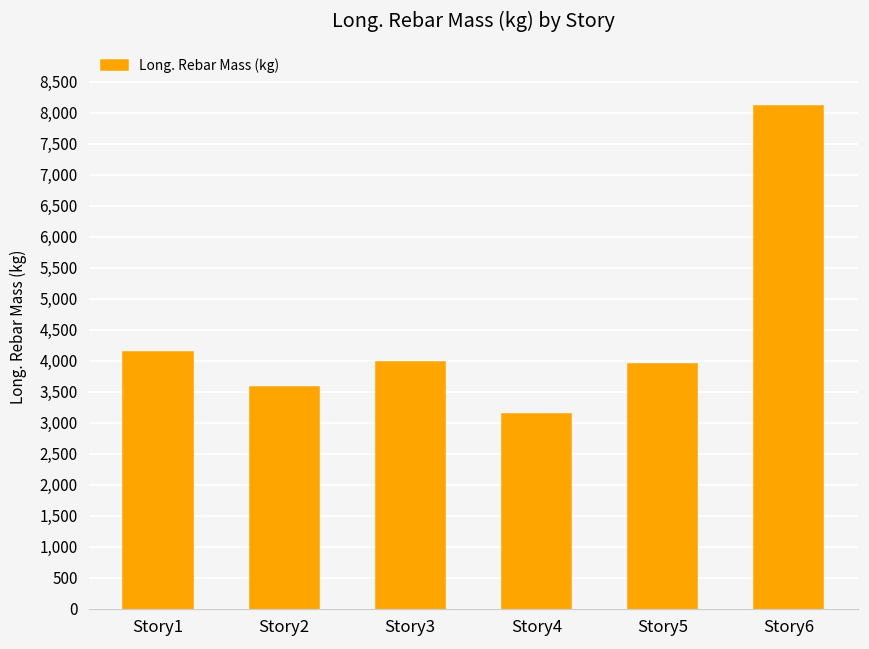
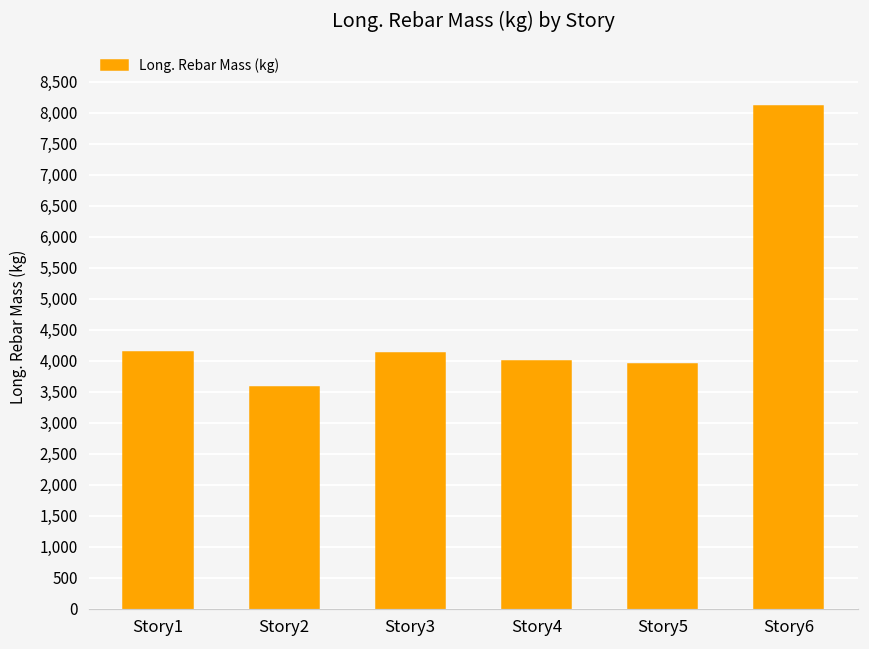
Story3: 4,000 -> 4,100
Story4: 3,100 -> 4,000
